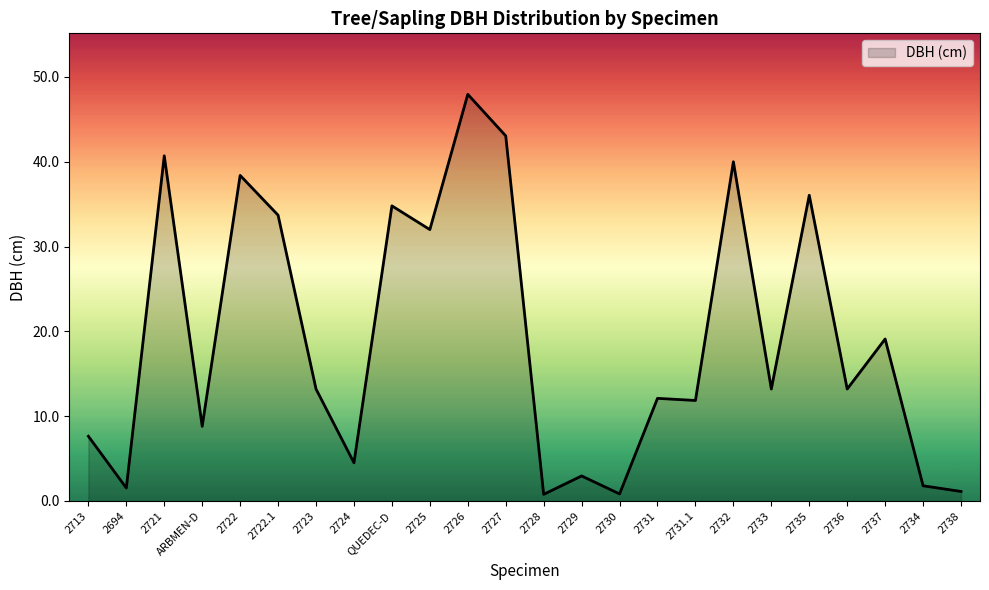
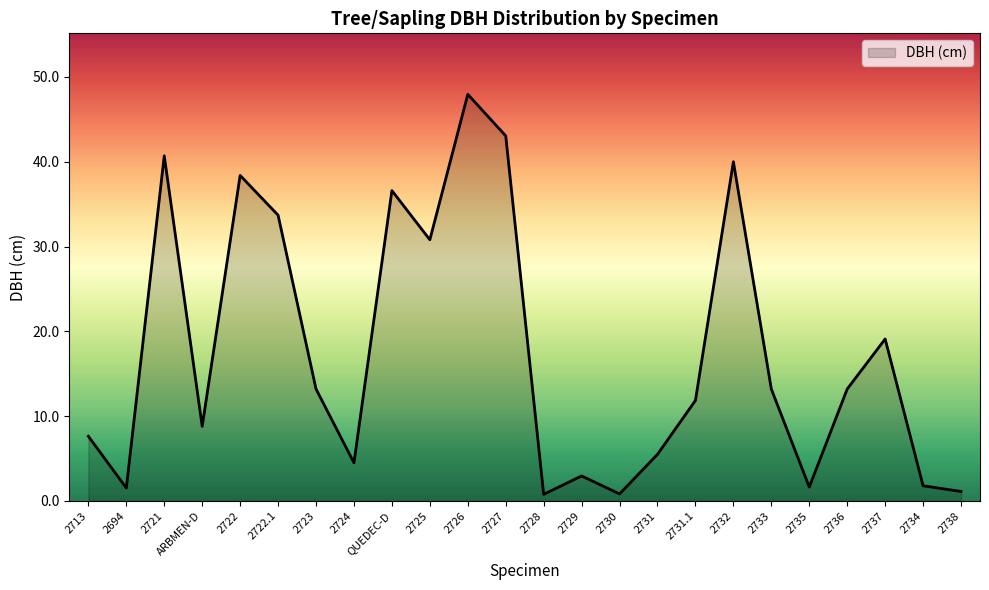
QUEDEC-D: 35 -> 37
2725: 32 -> 31
2731: 12 -> 6
2735: 36 -> 2
